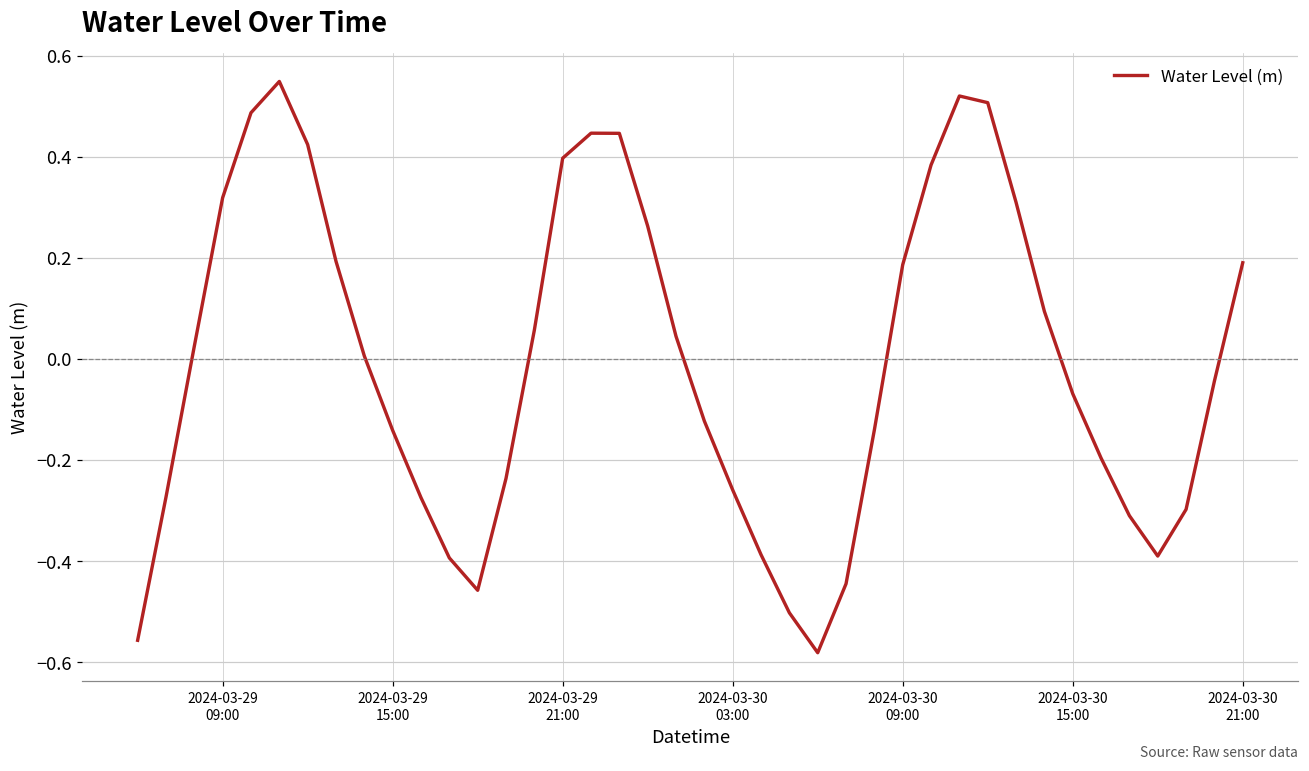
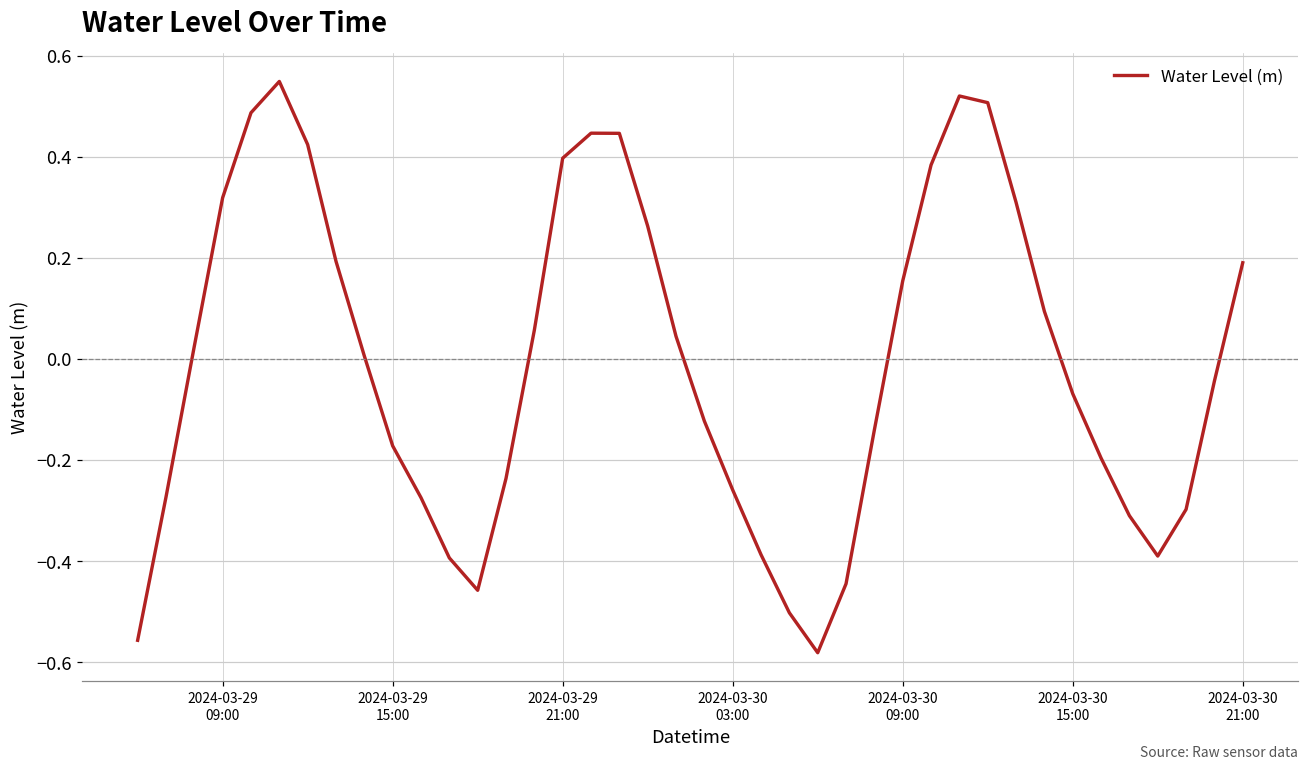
2024-03-29 15:00: -0.14 -> -0.17
2024-03-30 09:00: 0.19 -> 0.15
